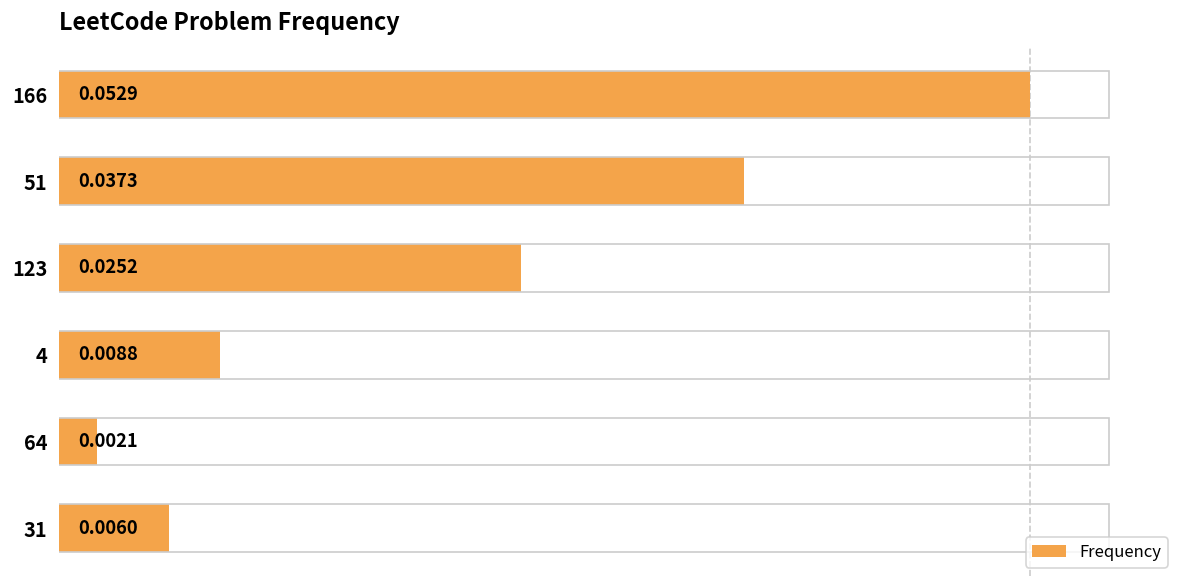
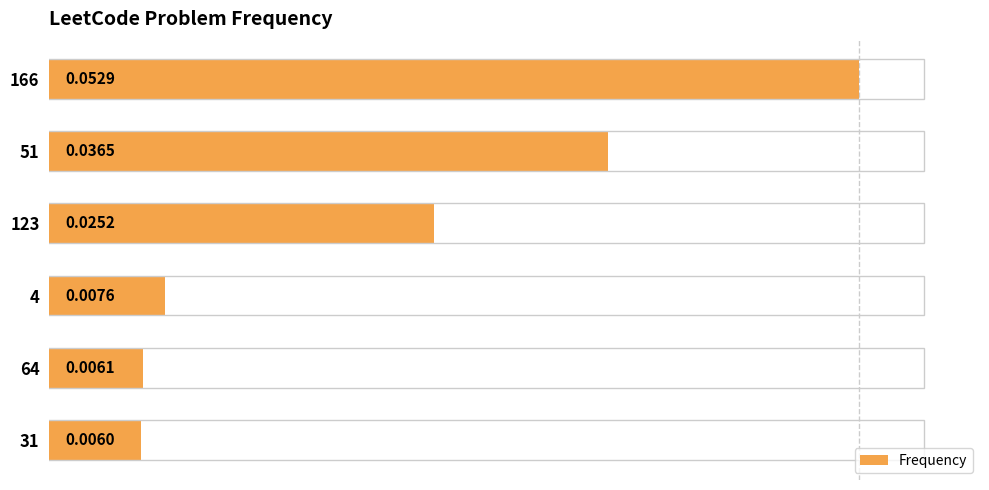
51: 0.0373 -> 0.0365
4: 0.0088 -> 0.0076
64: 0.0021 -> 0.0061
